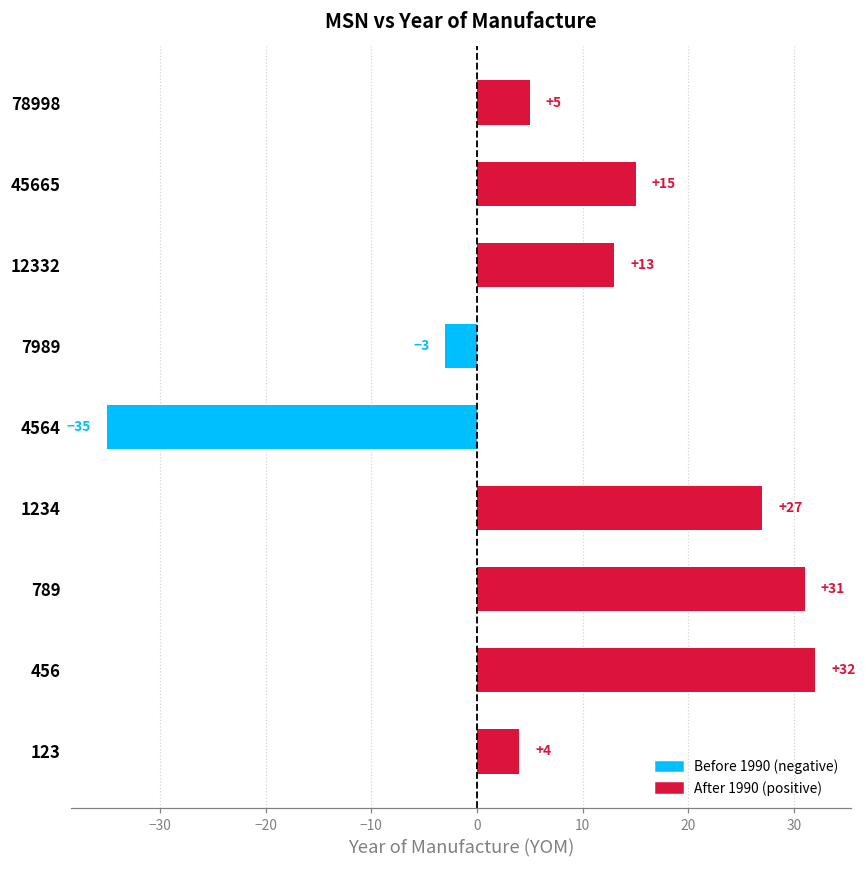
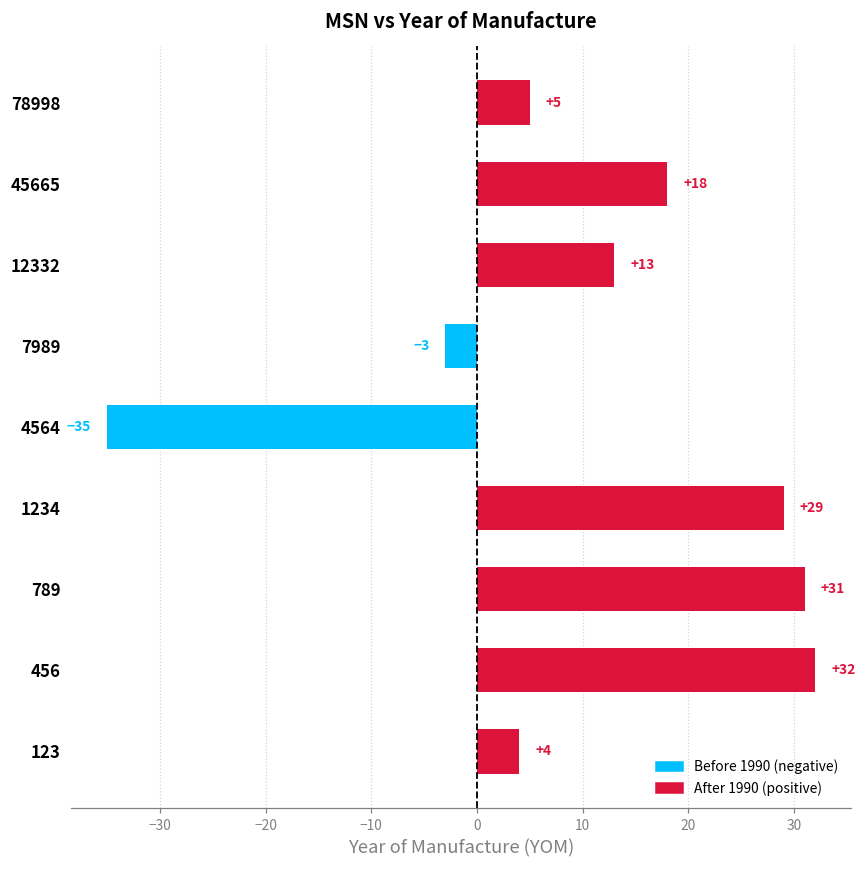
45665: +15 -> +18
1234: +27 -> +29
